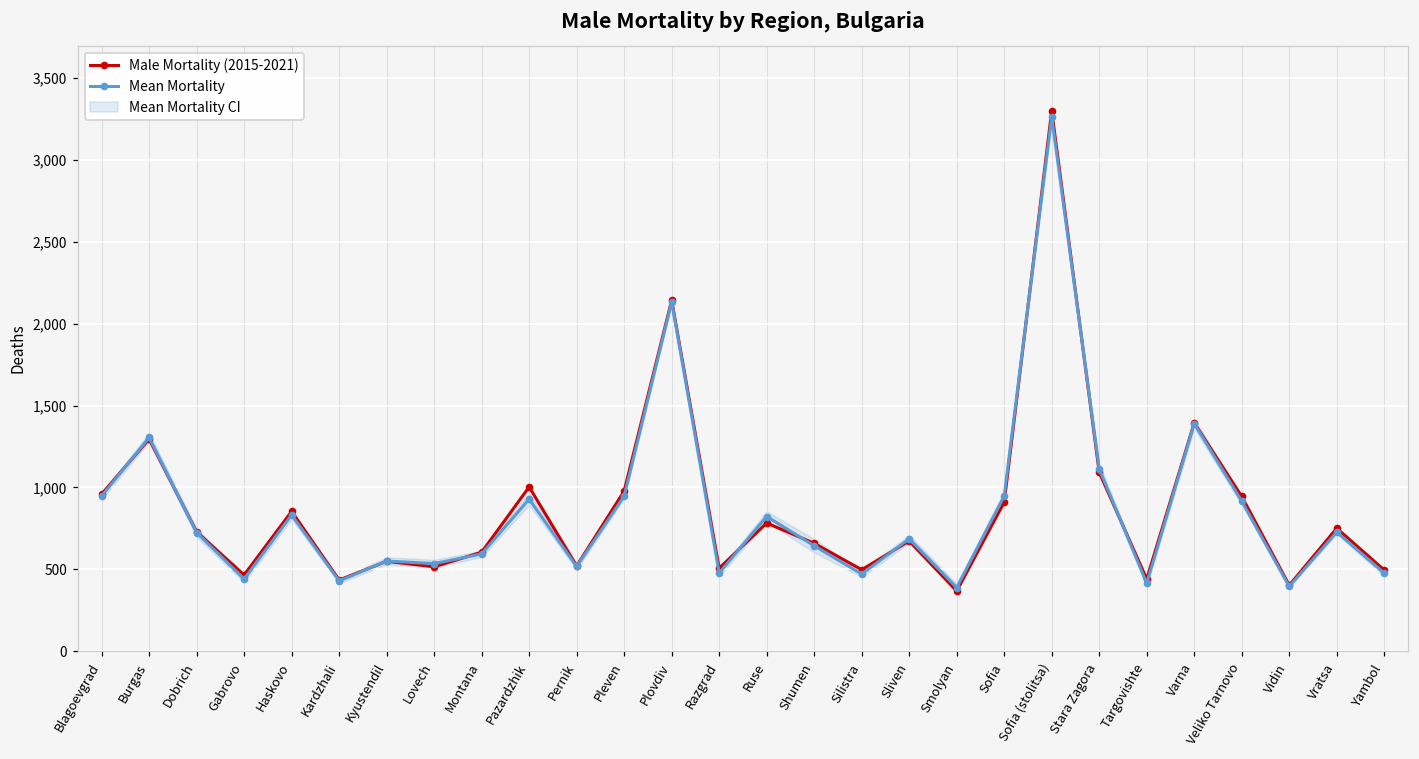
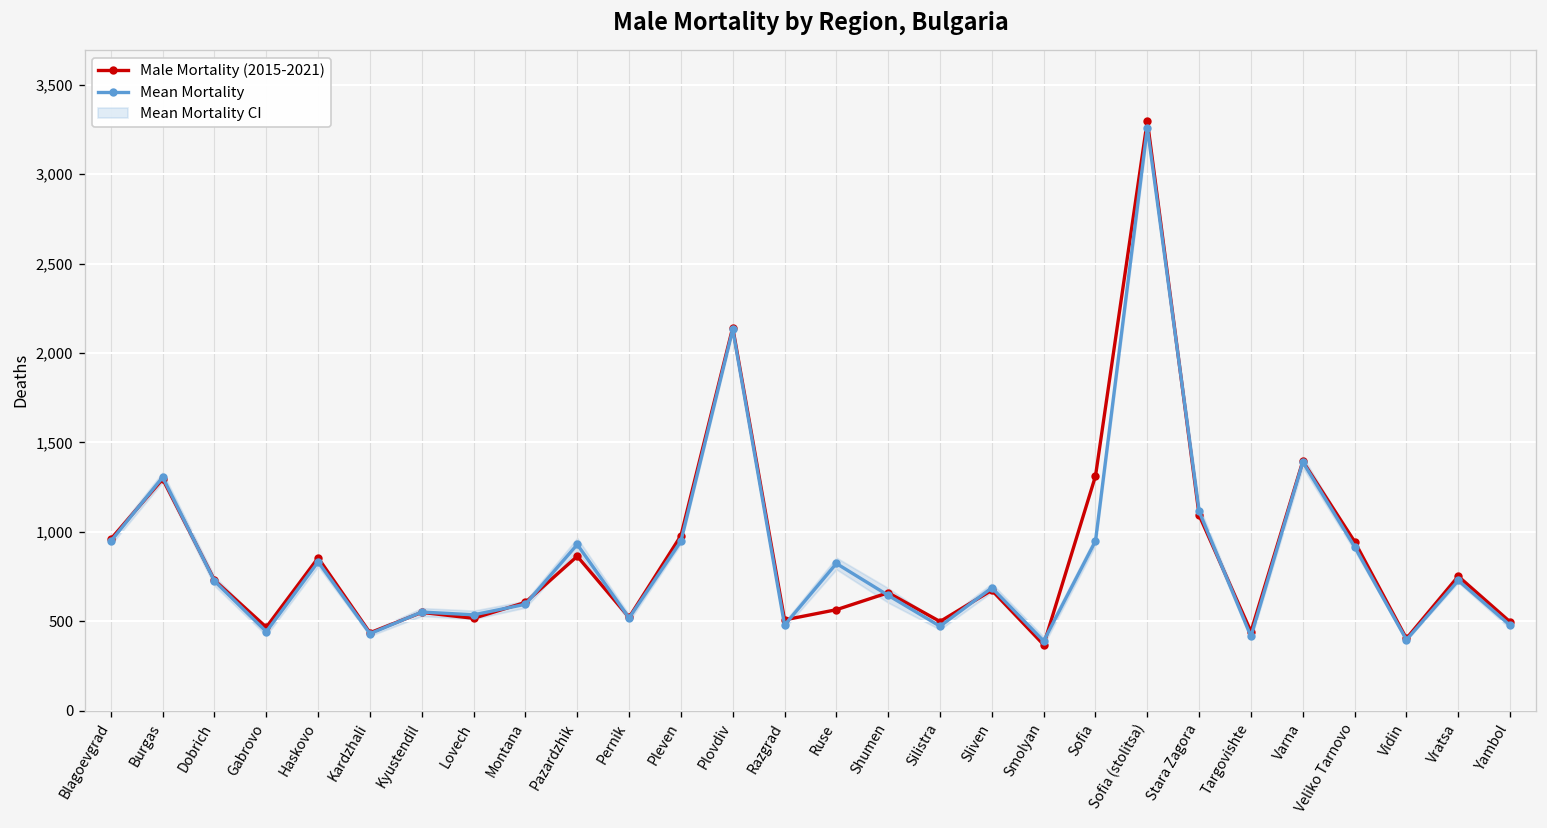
Male Mortality (2015-2021), Pazardzhik: 1,000 -> 860
Male Mortality (2015-2021), Ruse: 780 -> 560
Male Mortality (2015-2021), Sofia: 910 -> 1,310
